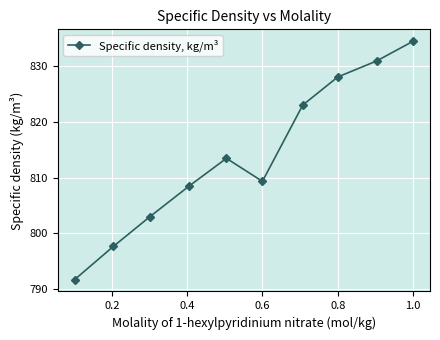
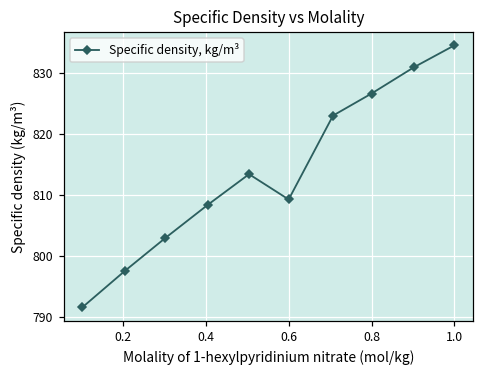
0.8: 828 -> 827
